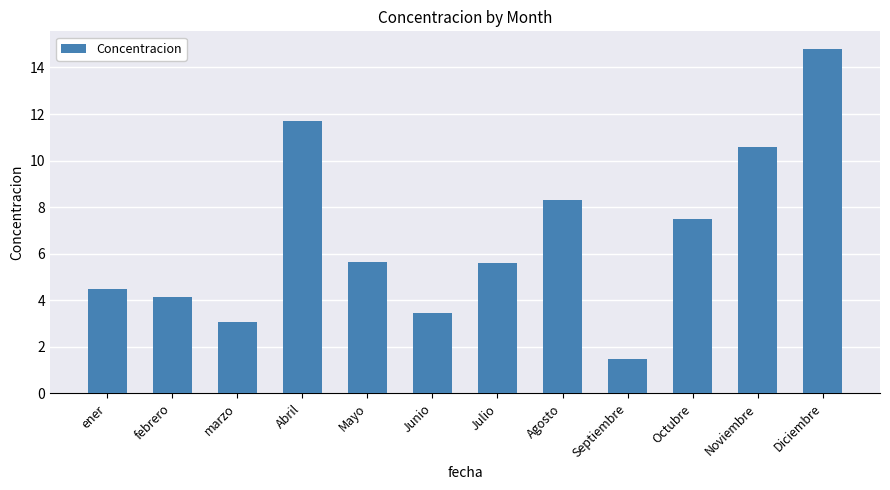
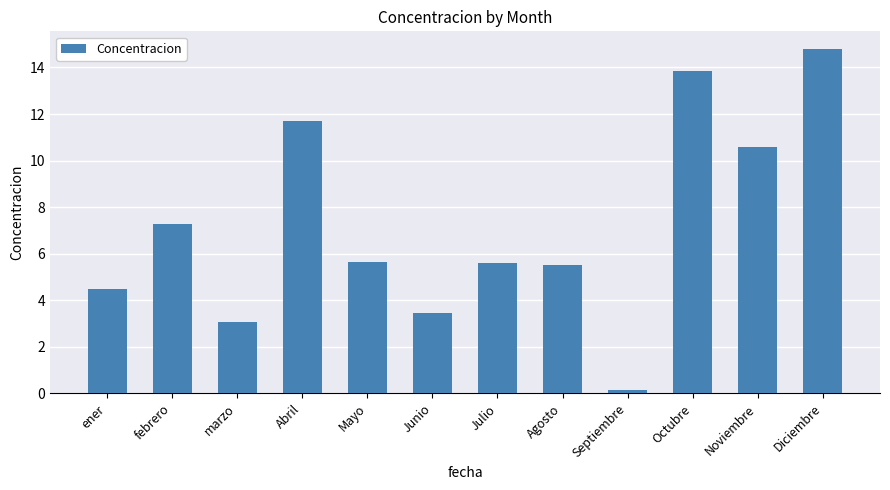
febrero: 4.1 -> 7.3
Agosto: 8.3 -> 5.5
Septiembre: 1.5 -> 0.1
Octubre: 7.5 -> 13.9
